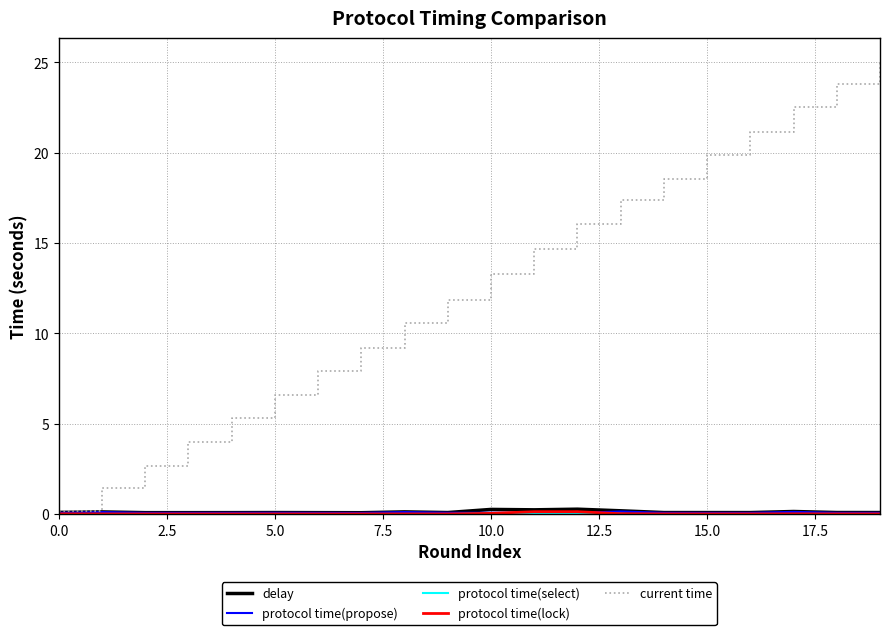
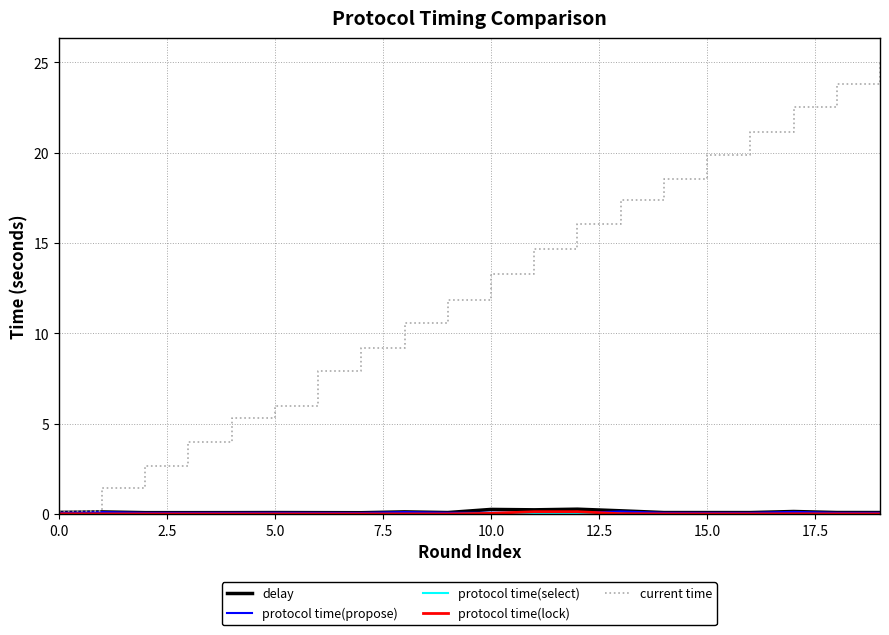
current time, 5.0: 6.6 -> 6.0
